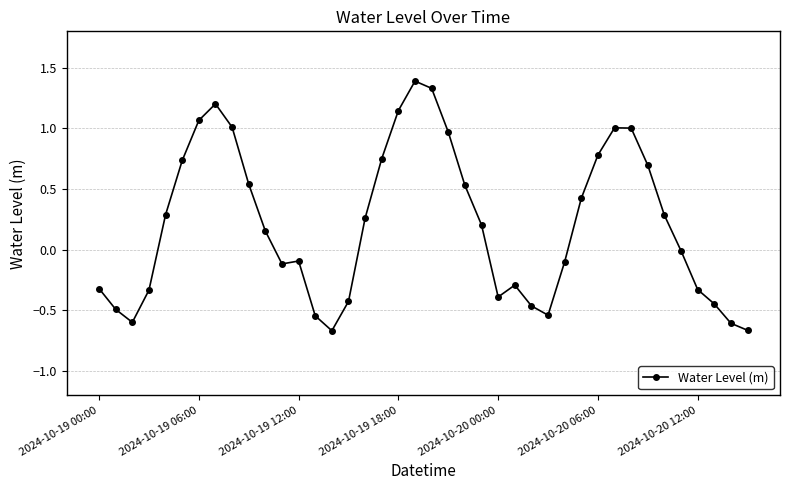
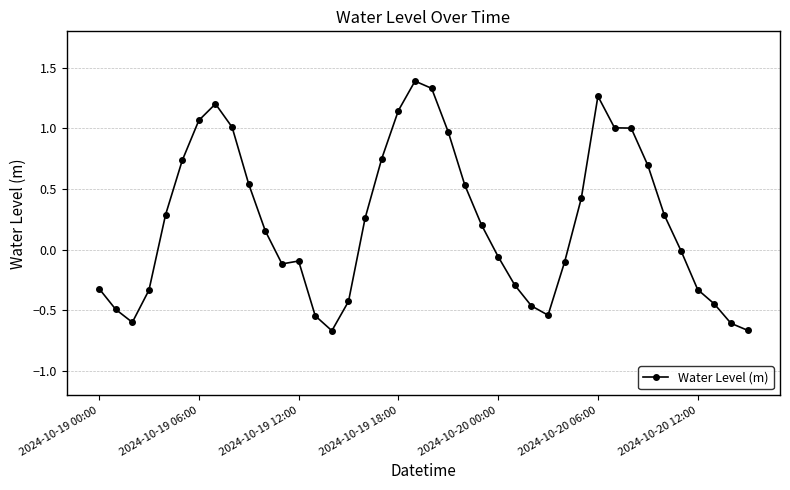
2024-10-20 00:00: -0.39 -> -0.06
2024-10-20 06:00: 0.78 -> 1.27
